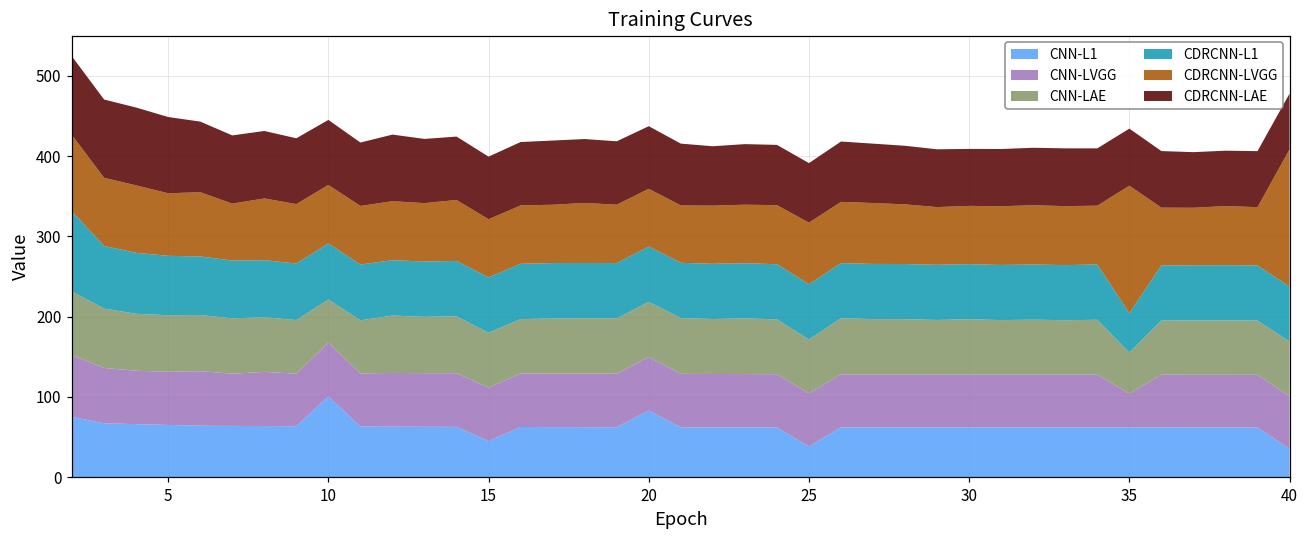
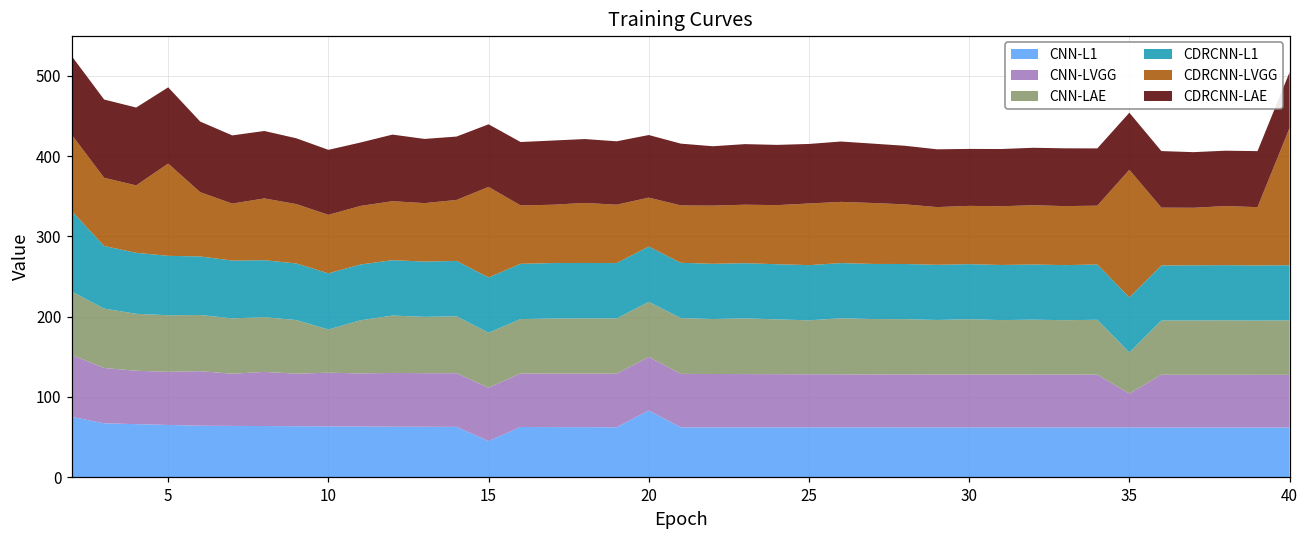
CDRCNN-LVGG, 5: 80 -> 120
CNN-L1, 10: 100 -> 60
CDRCNN-LVGG, 15: 70 -> 110
CDRCNN-LVGG, 20: 70 -> 60
CNN-L1, 25: 40 -> 60
CDRCNN-L1, 35: 50 -> 70
CNN-L1, 40: 40 -> 60
